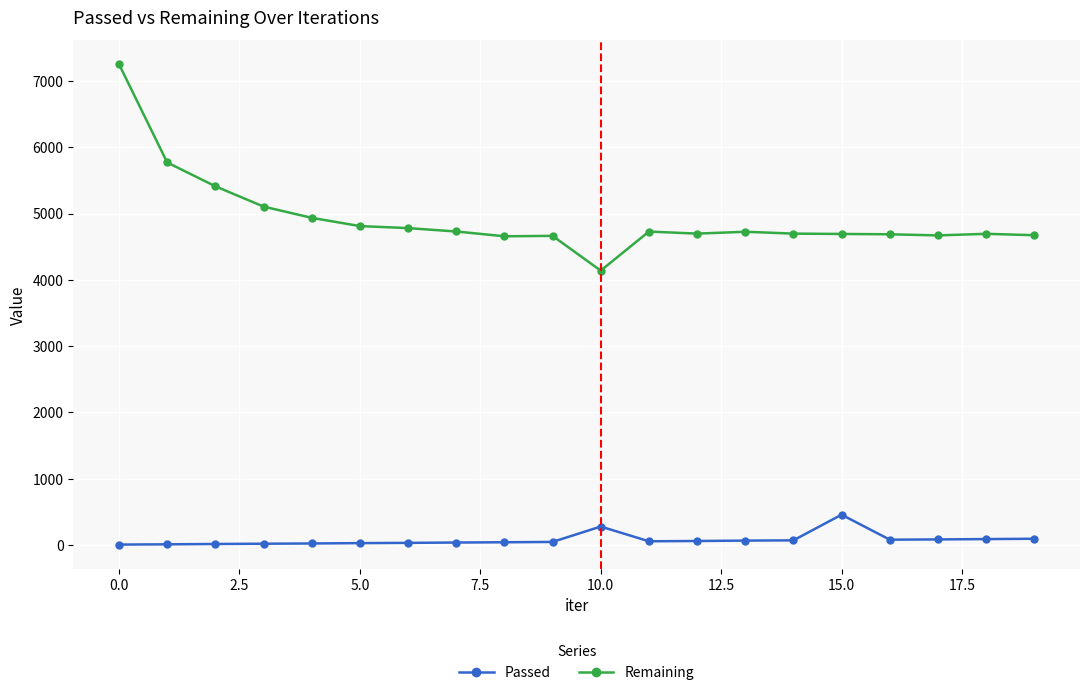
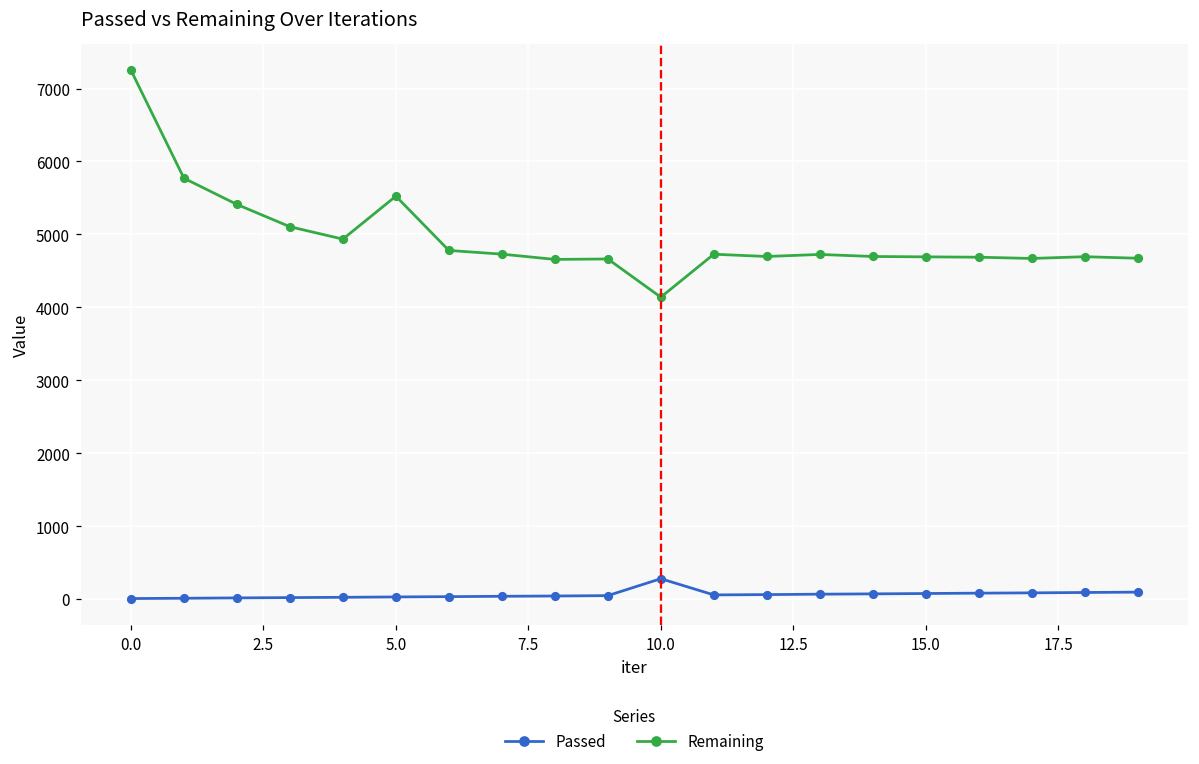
Remaining, 5.0: 4800 -> 5500
Passed, 15.0: 500 -> 100
